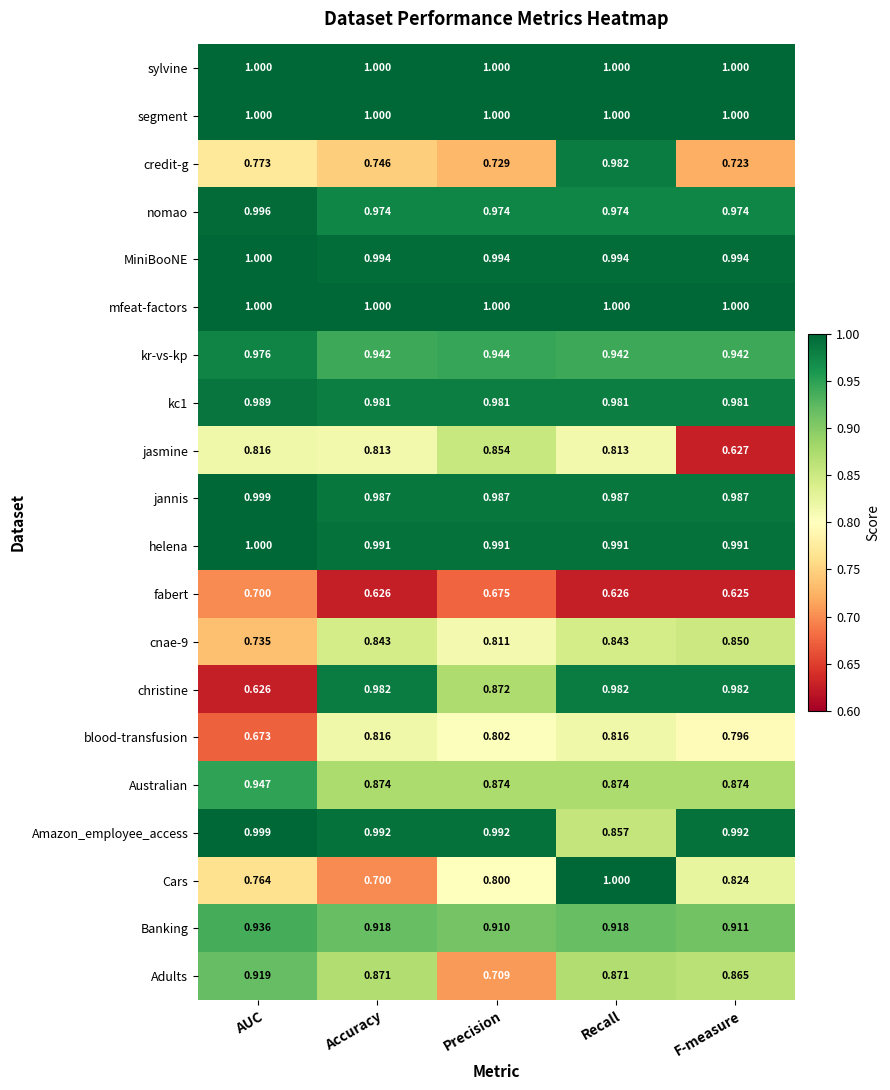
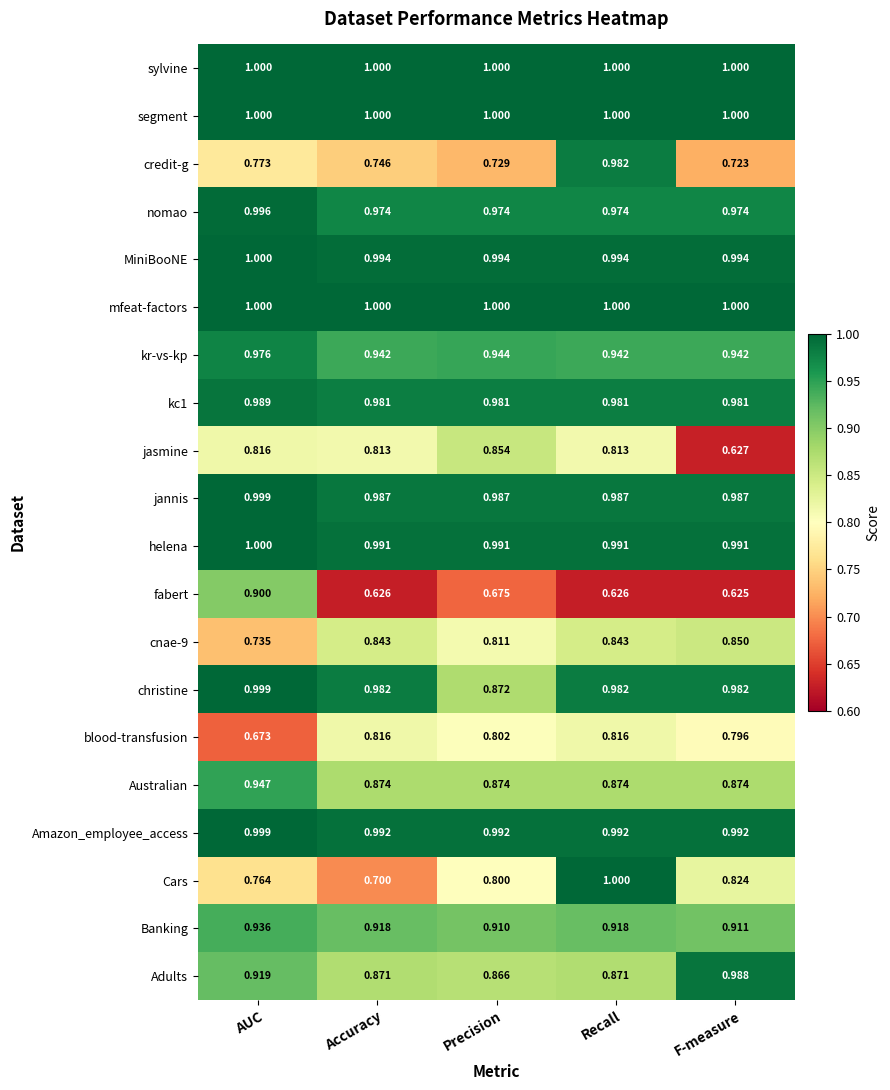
fabert, AUC: 0.700 -> 0.900
christine, AUC: 0.626 -> 0.999
Amazon_employee_access, Recall: 0.857 -> 0.992
Adults, Precision: 0.709 -> 0.866
Adults, F-measure: 0.865 -> 0.988
